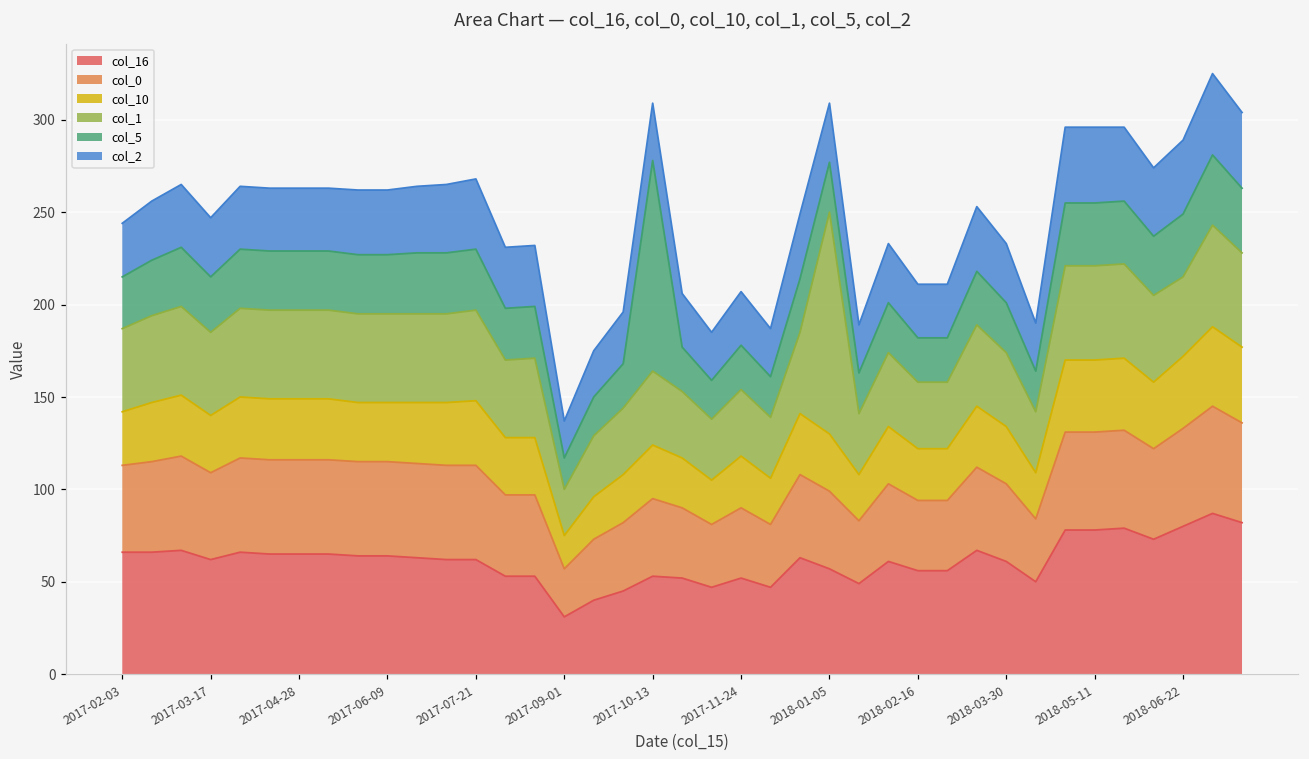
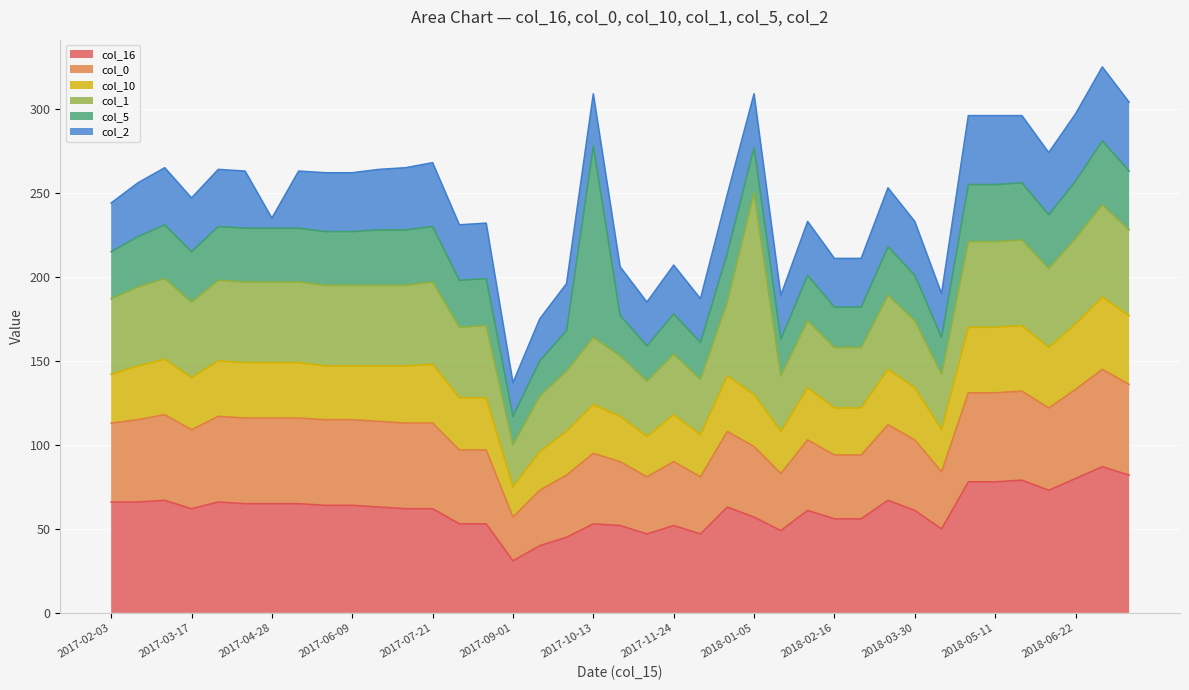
col_2, 2017-04-28: 34 -> 6
col_1, 2018-06-22: 43 -> 51
